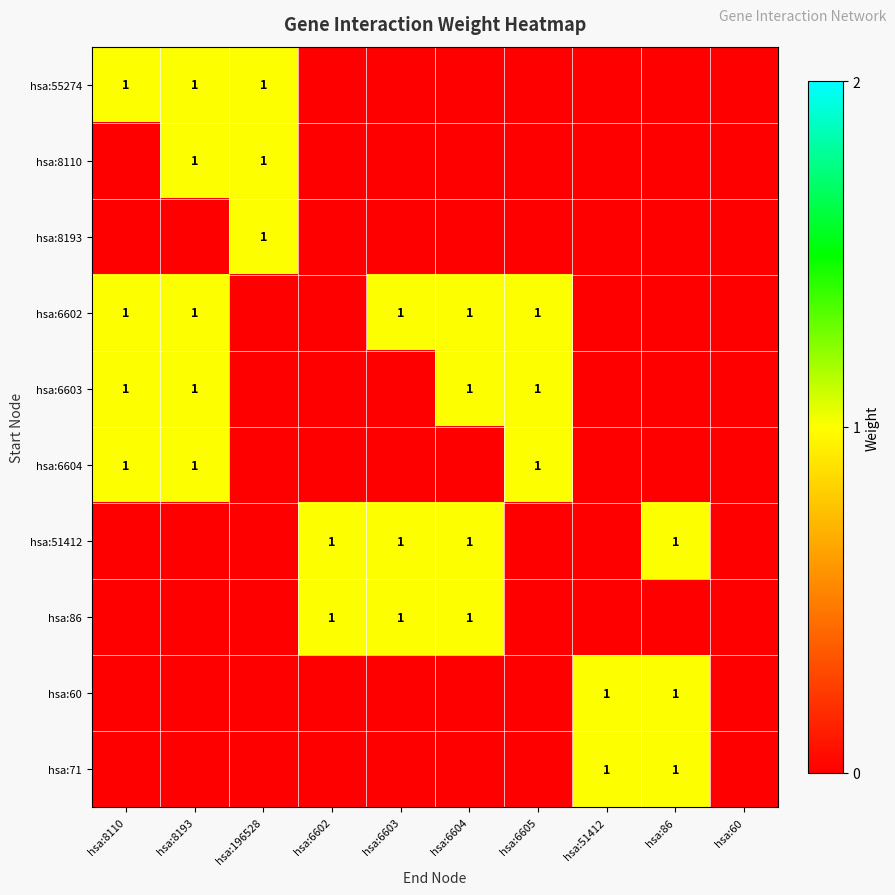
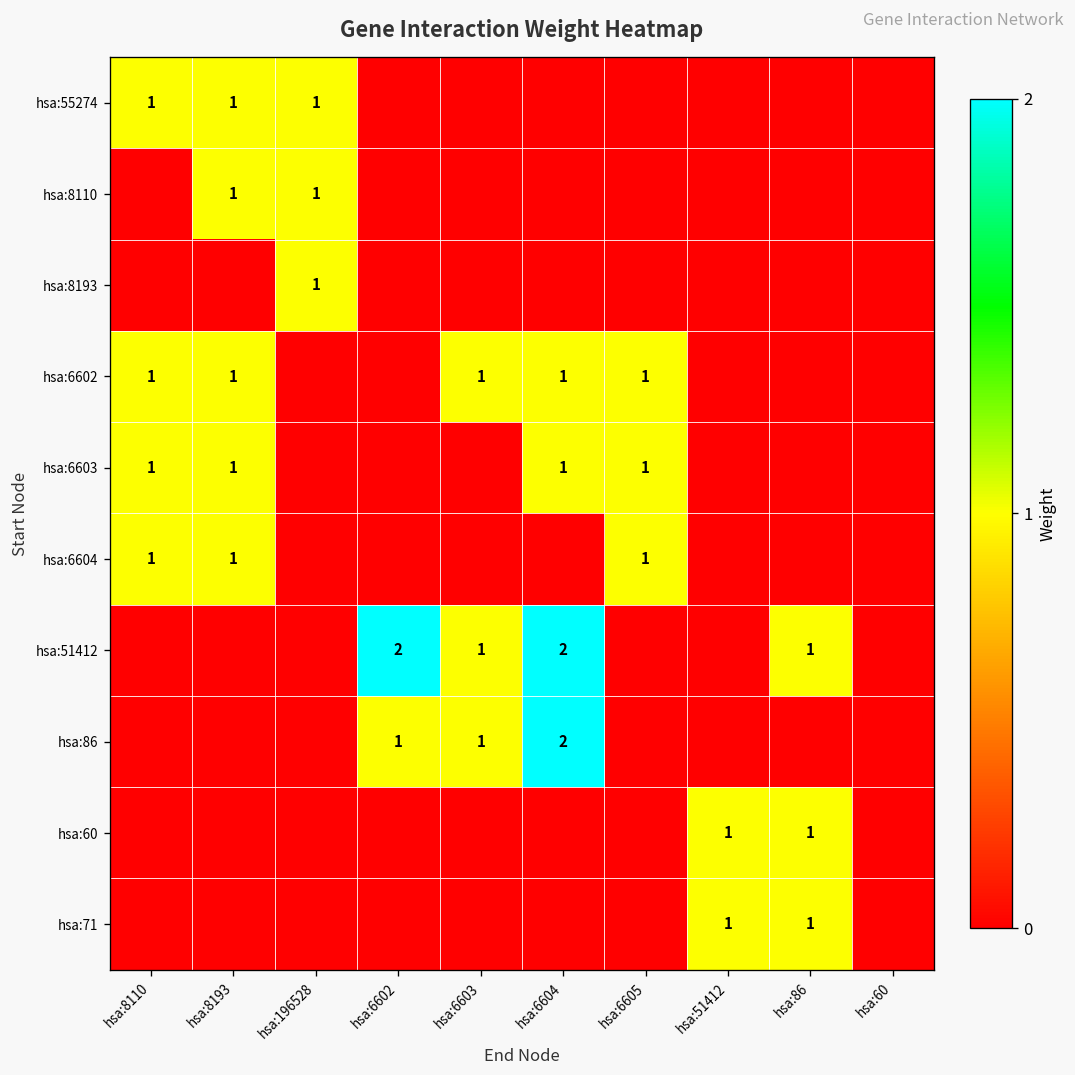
hsa:51412, hsa:6602: 1 -> 2
hsa:51412, hsa:6604: 1 -> 2
hsa:86, hsa:6604: 1 -> 2
